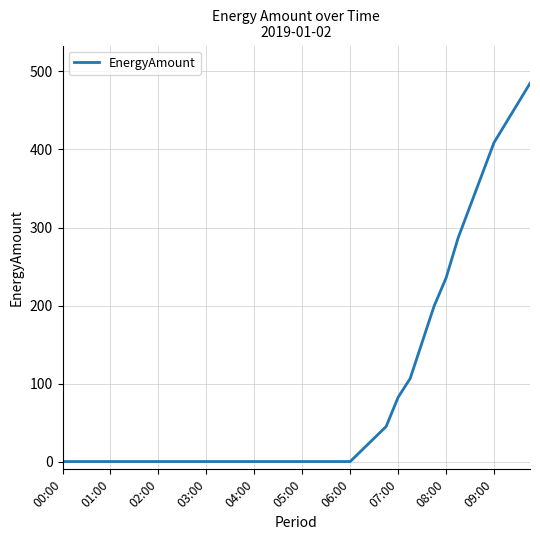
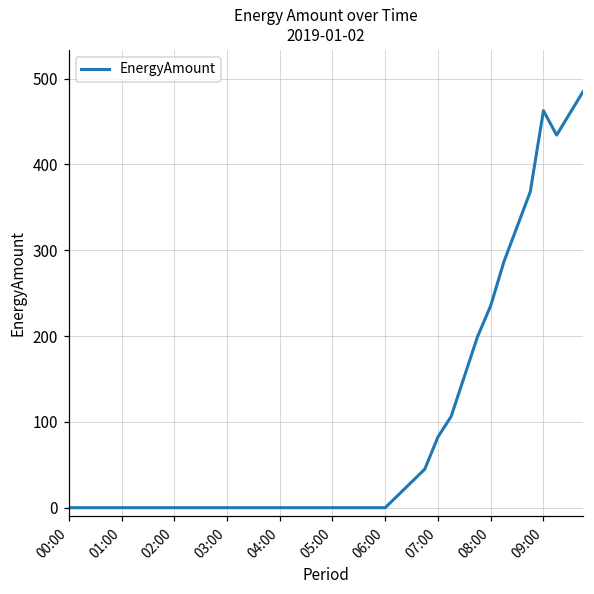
09:00: 410 -> 460
